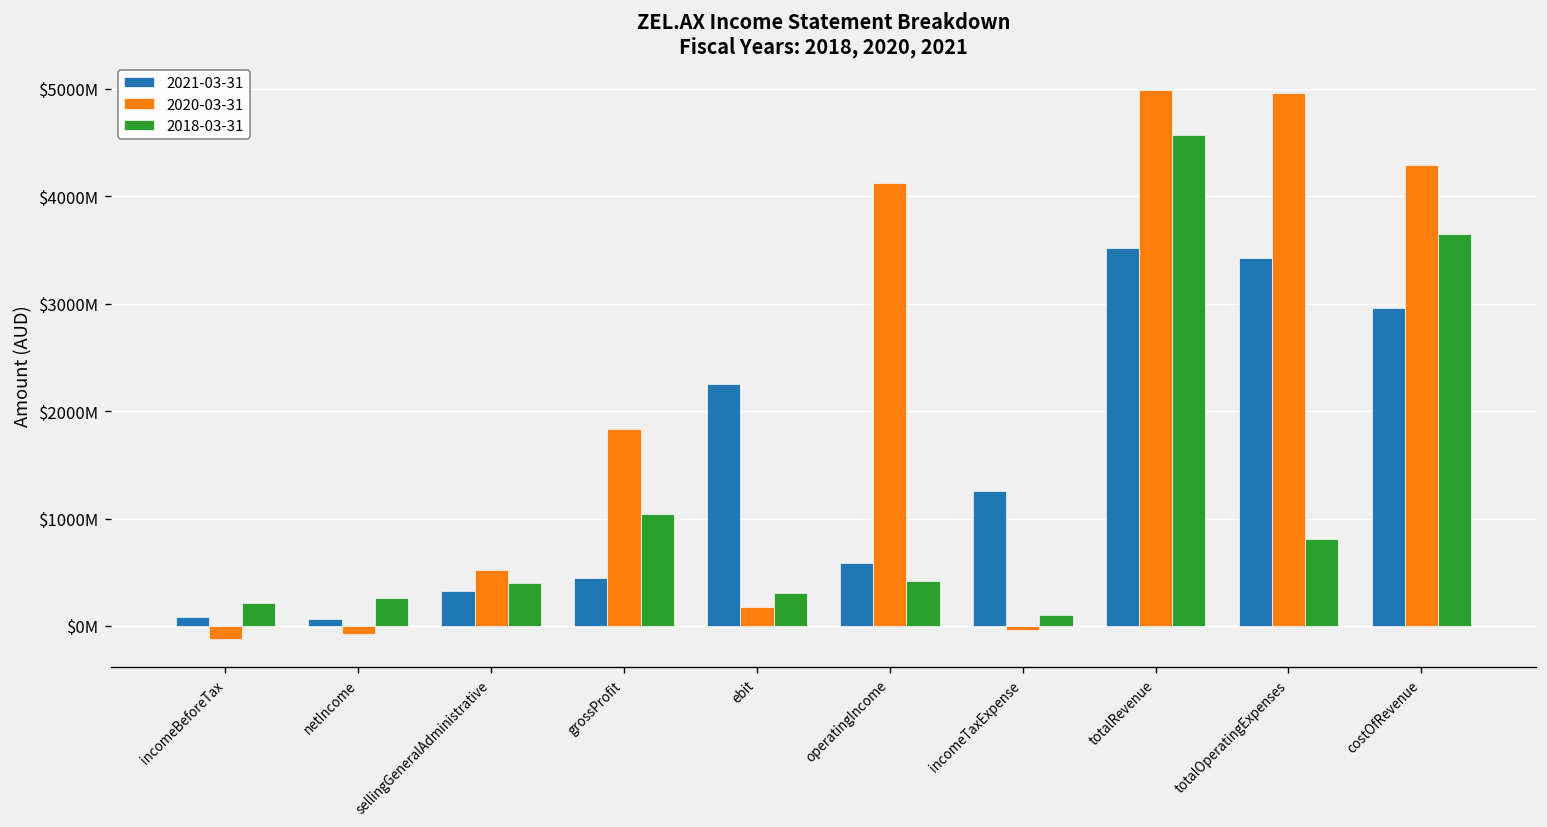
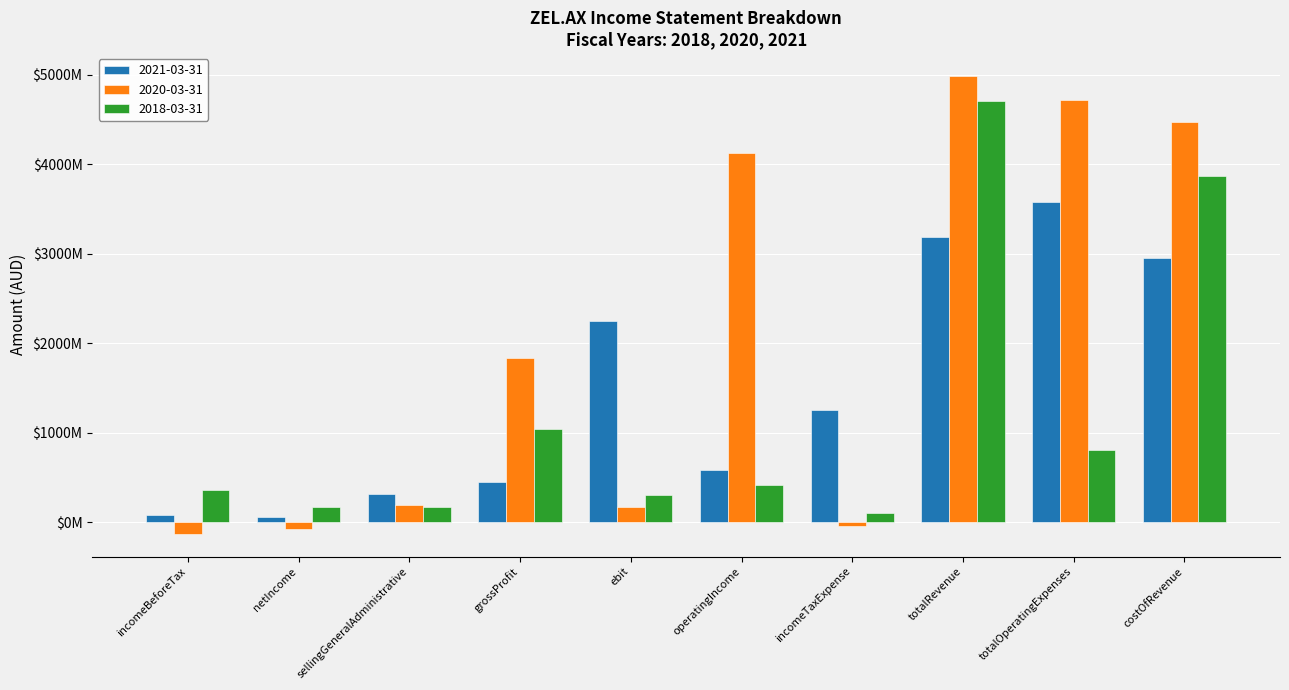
2018-03-31, incomeBeforeTax: $200000000 -> $400000000
2018-03-31, netIncome: $300000000 -> $200000000
2020-03-31, sellingGeneralAdministrative: $500000000 -> $200000000
2018-03-31, sellingGeneralAdministrative: $400000000 -> $200000000
2021-03-31, totalRevenue: $3500000000 -> $3200000000
2018-03-31, totalRevenue: $4600000000 -> $4700000000
2021-03-31, totalOperatingExpenses: $3400000000 -> $3600000000
2020-03-31, totalOperatingExpenses: $5000000000 -> $4700000000
2020-03-31, costOfRevenue: $4300000000 -> $4500000000
2018-03-31, costOfRevenue: $3600000000 -> $3900000000
